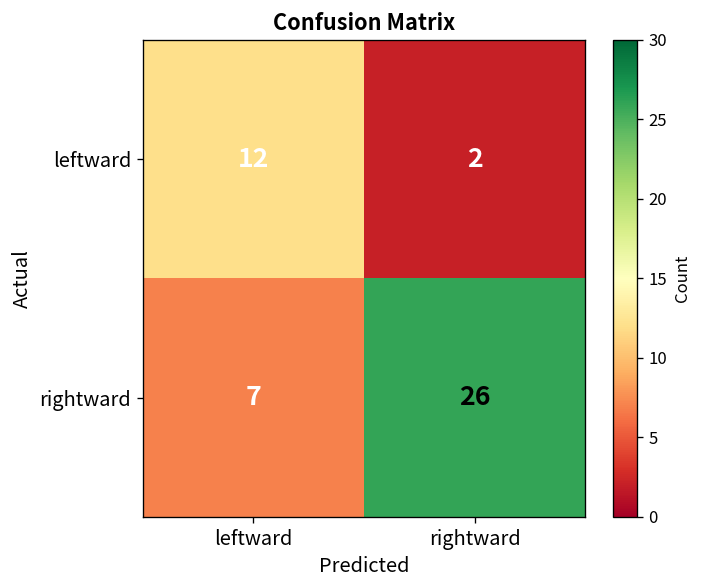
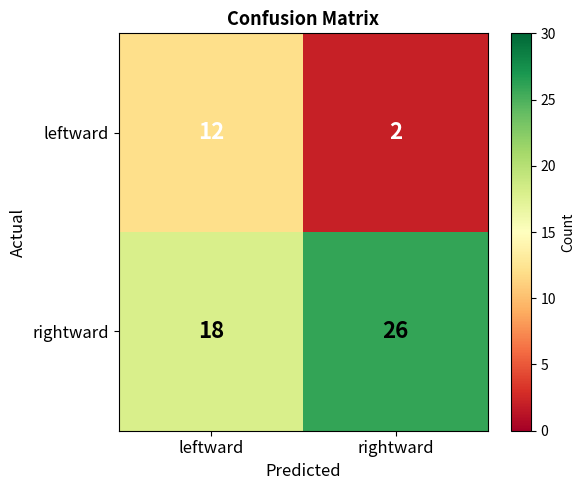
rightward, leftward: 7 -> 18
